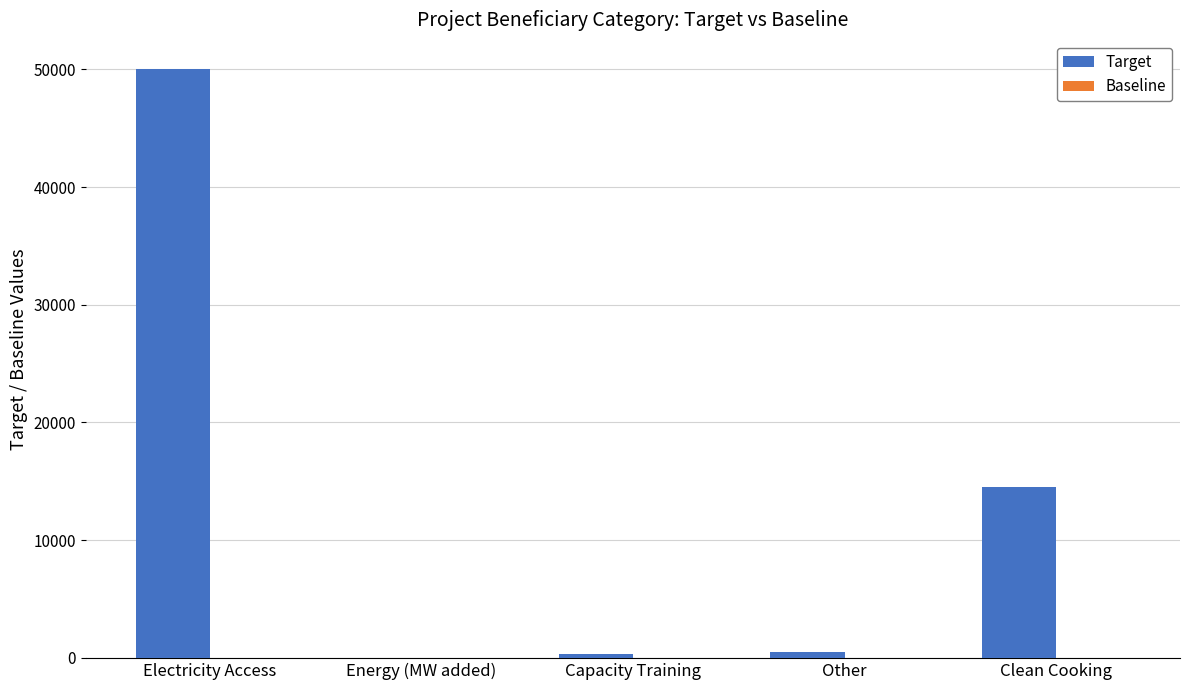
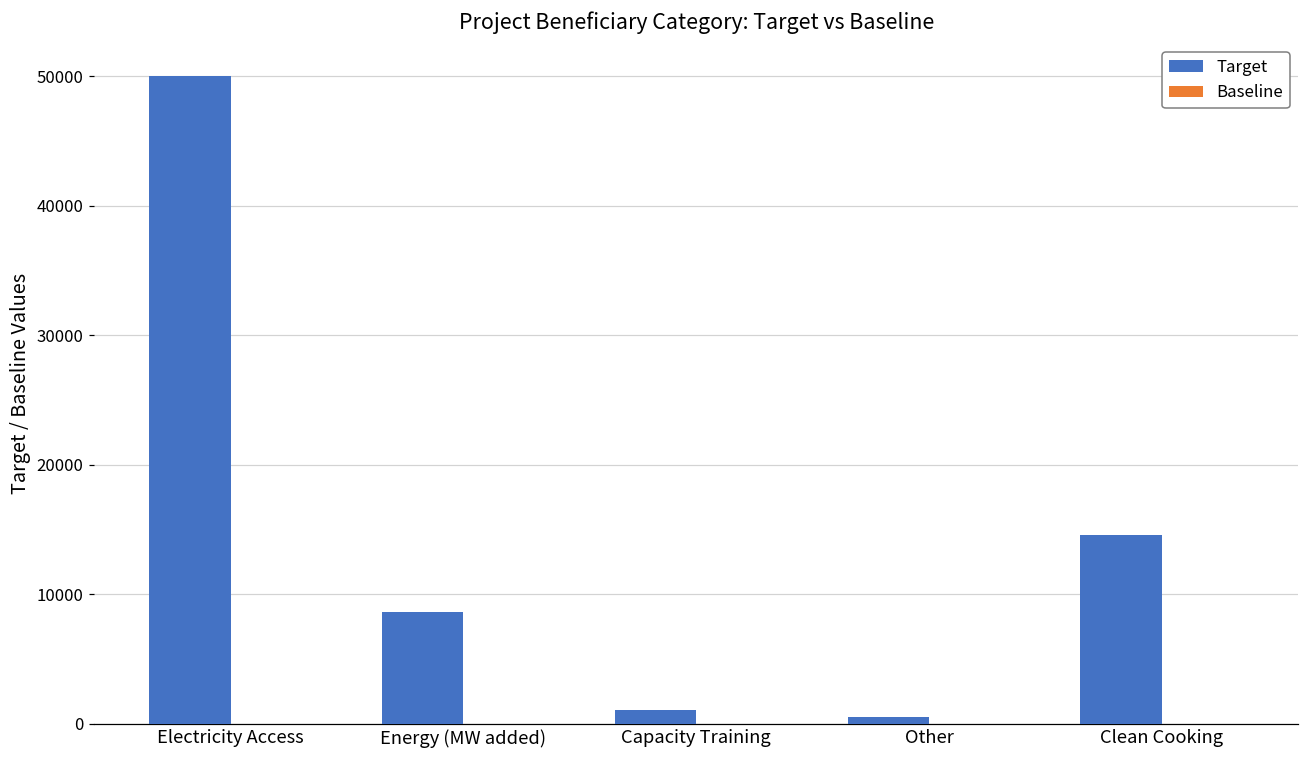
Target, Energy (MW added): 0 -> 8600
Target, Capacity Training: 300 -> 1000
